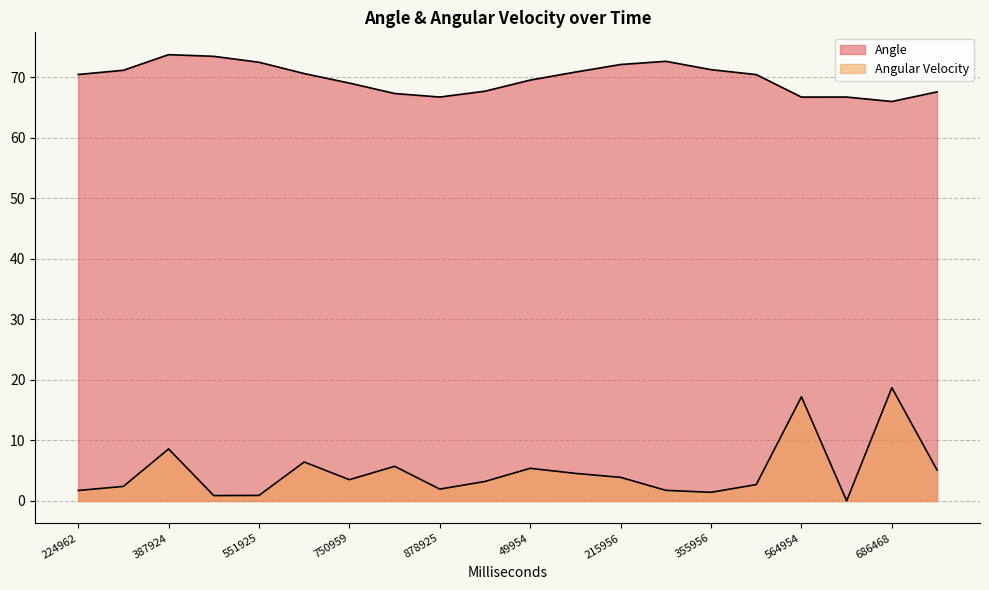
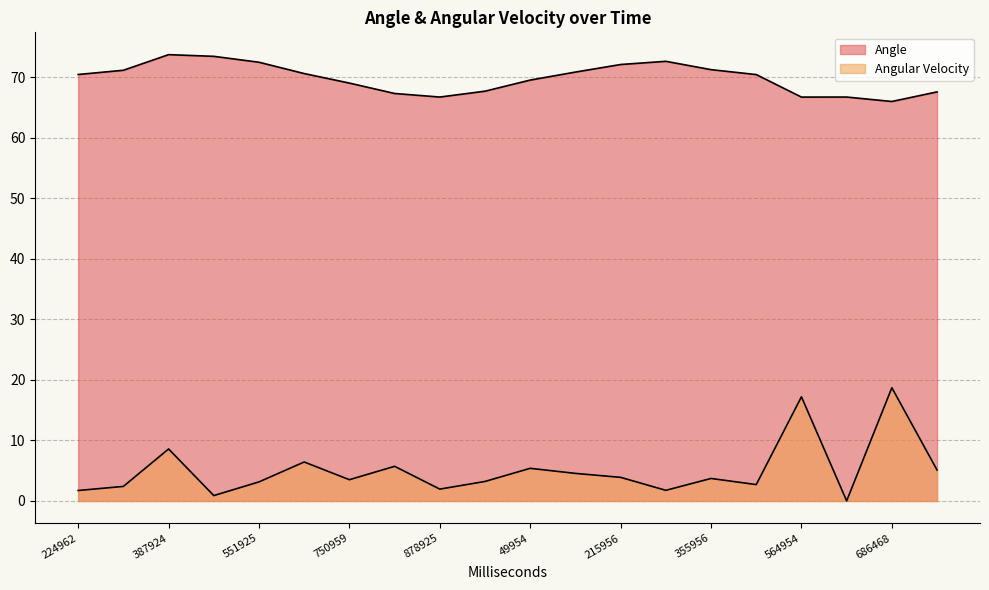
Angular Velocity, 551925: 1 -> 3
Angular Velocity, 355956: 1 -> 4
